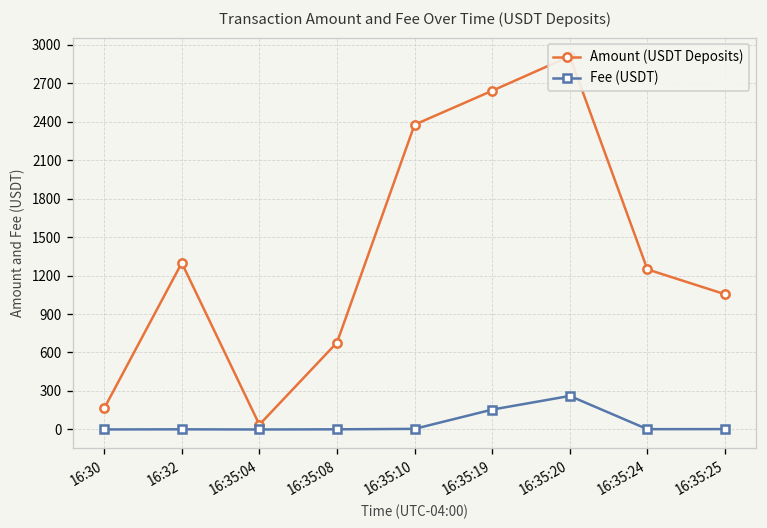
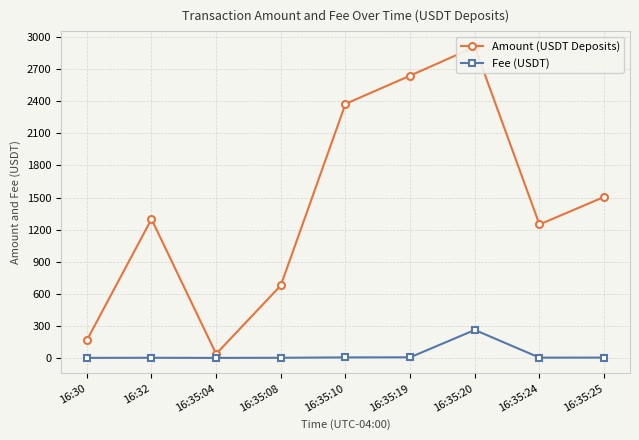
Fee (USDT), 16:35:19: 160 -> 10
Amount (USDT Deposits), 16:35:25: 1050 -> 1510
